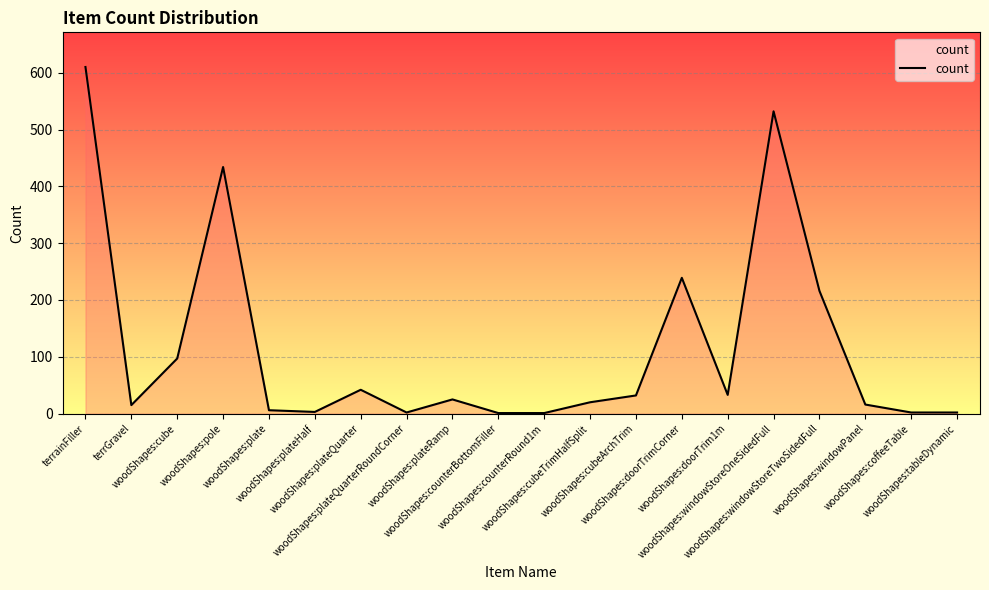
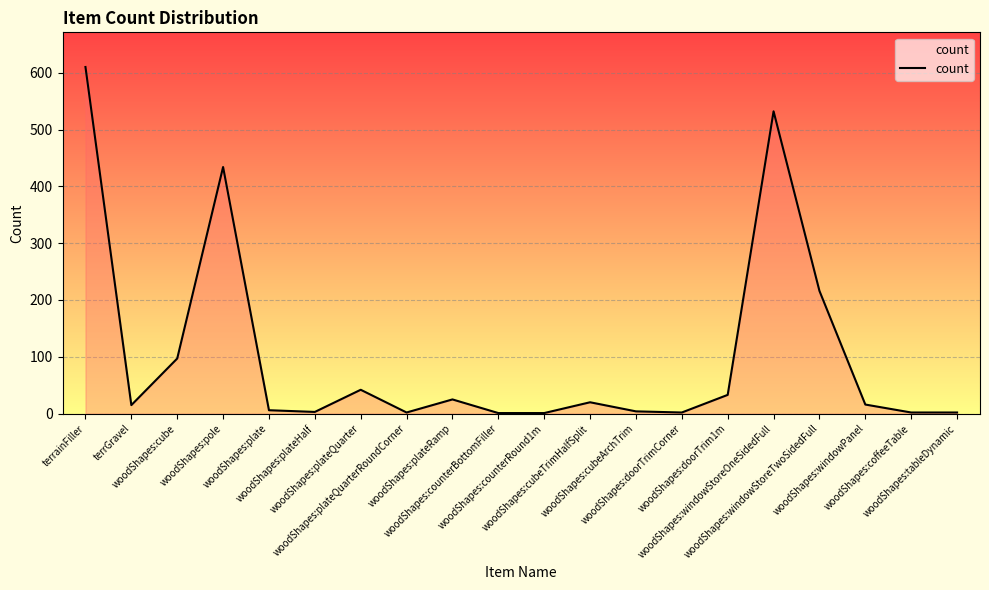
woodShapes:cubeArchTrim: 30 -> 0
woodShapes:doorTrimCorner: 240 -> 0
